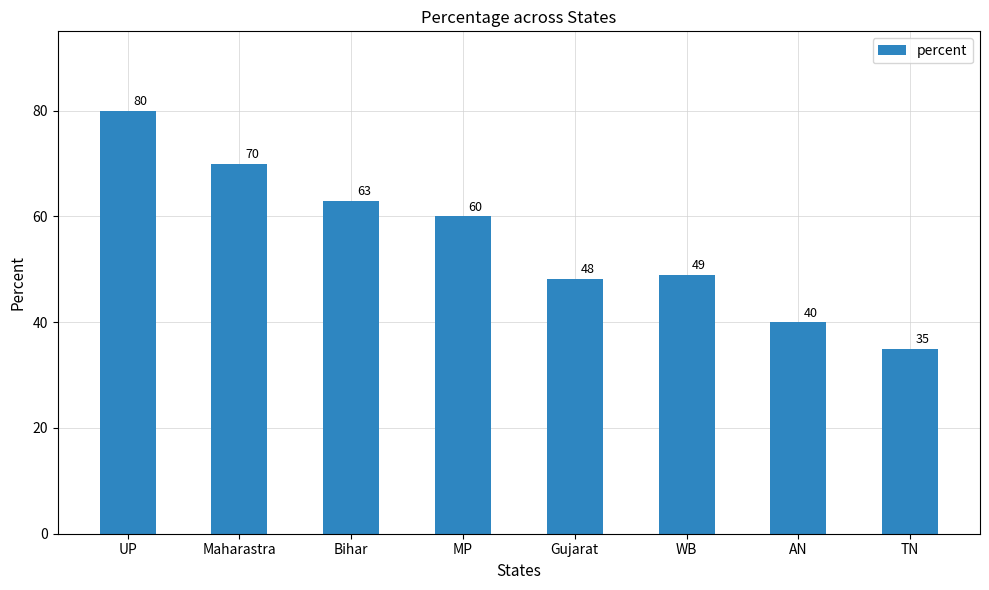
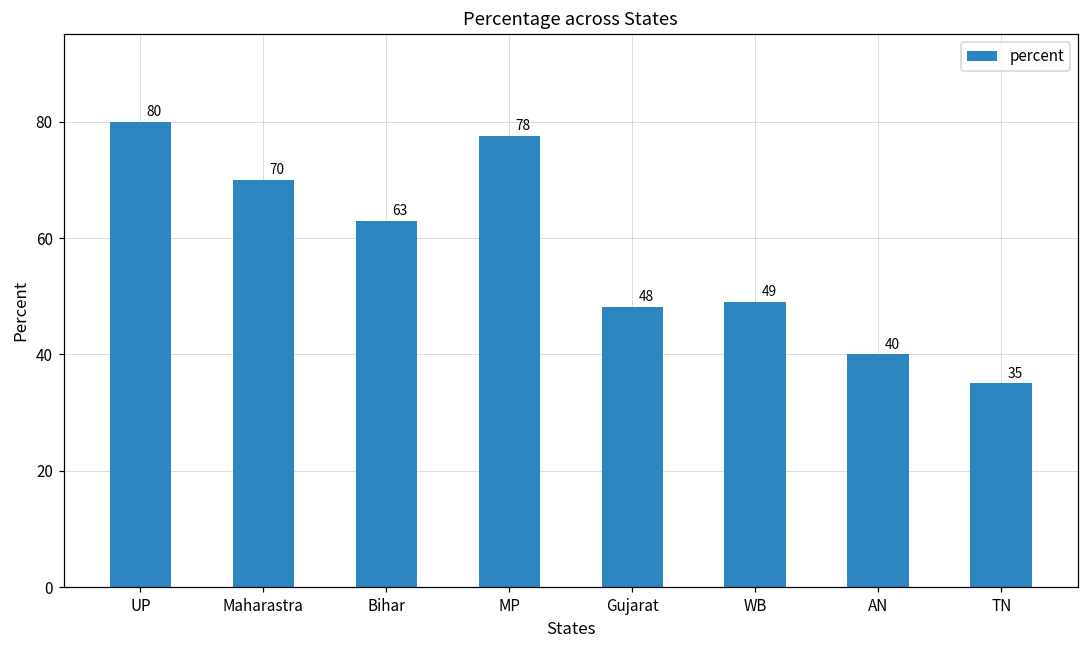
MP: 60 -> 78
